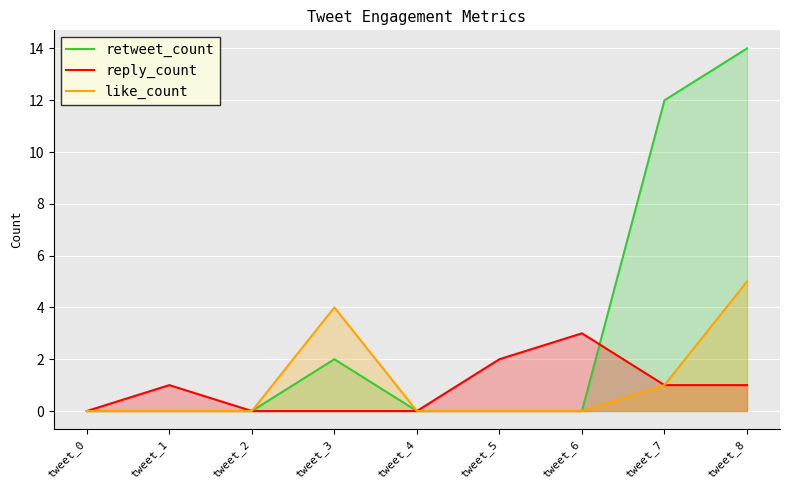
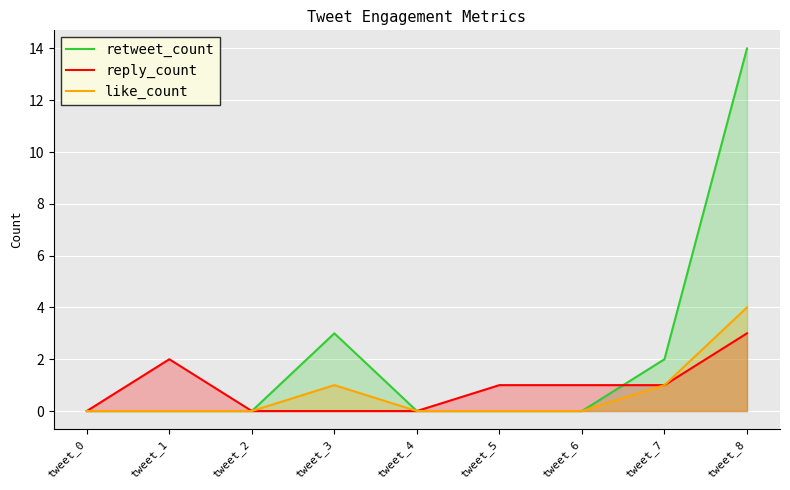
reply_count, tweet_1: 1 -> 2
retweet_count, tweet_3: 2 -> 3
like_count, tweet_3: 4 -> 1
reply_count, tweet_5: 2 -> 1
reply_count, tweet_6: 3 -> 1
retweet_count, tweet_7: 12 -> 2
reply_count, tweet_8: 1 -> 3
like_count, tweet_8: 5 -> 4
